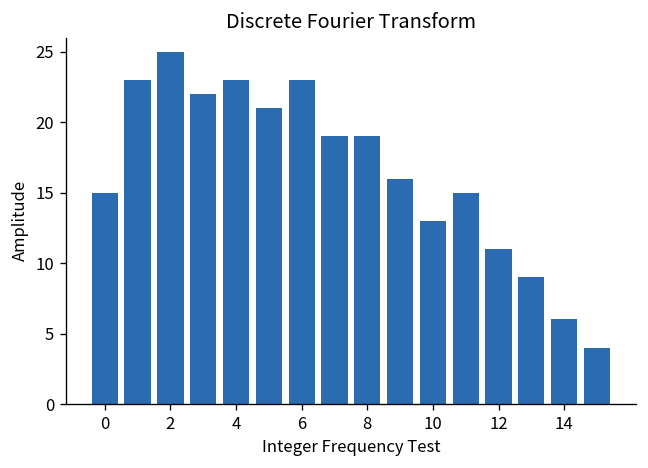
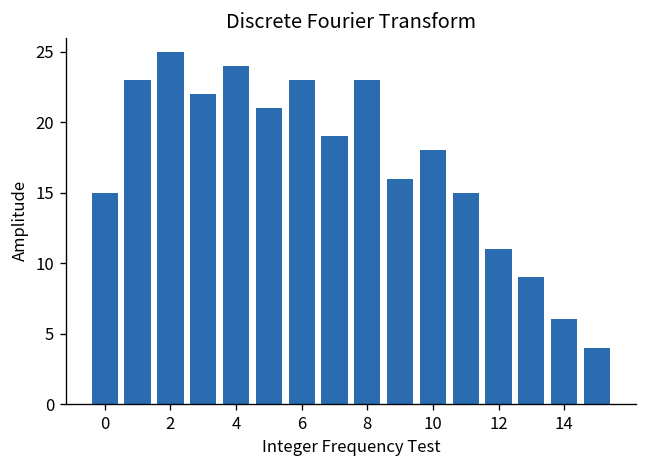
4: 23 -> 24
8: 19 -> 23
10: 13 -> 18
